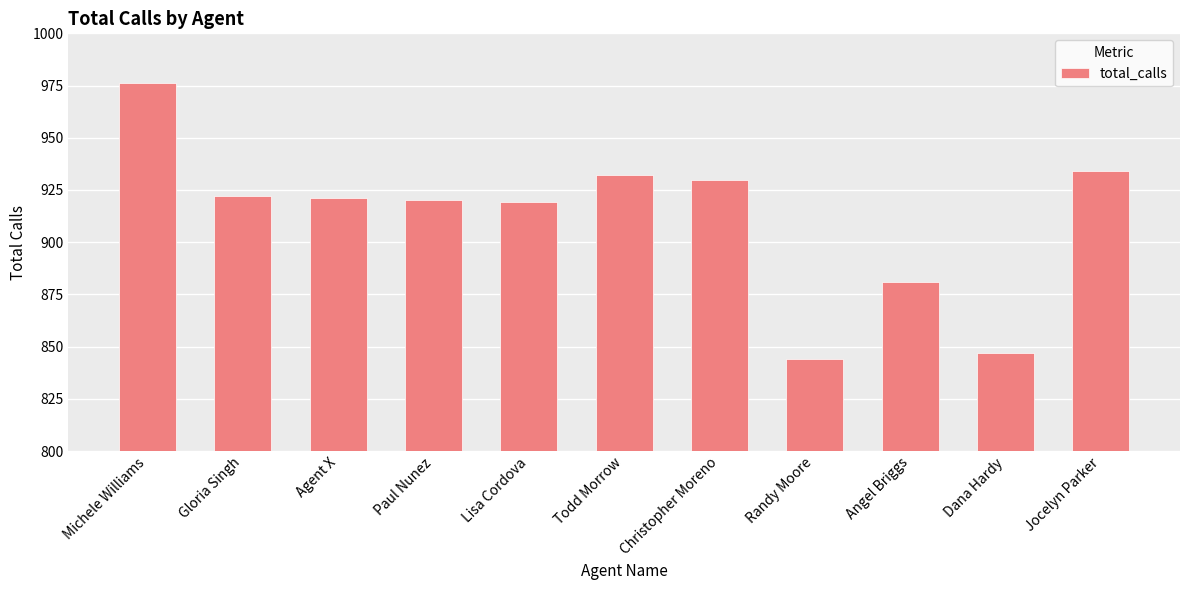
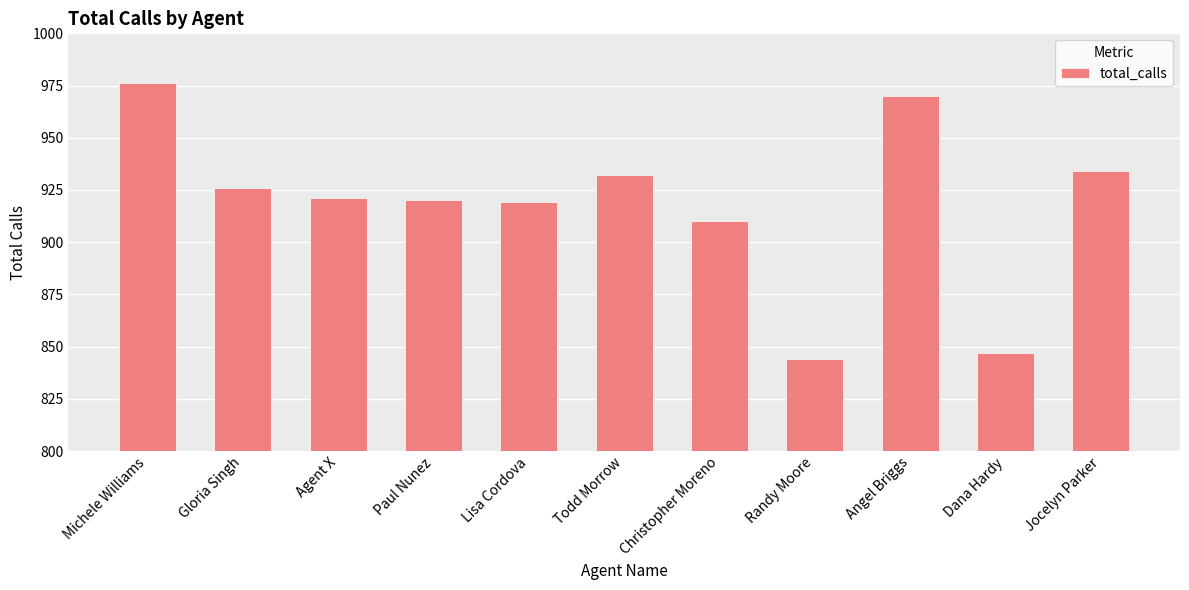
Gloria Singh: 922 -> 926
Christopher Moreno: 930 -> 910
Angel Briggs: 881 -> 970
